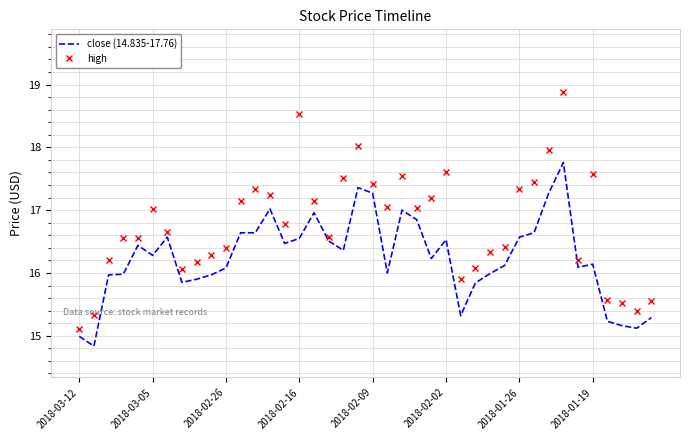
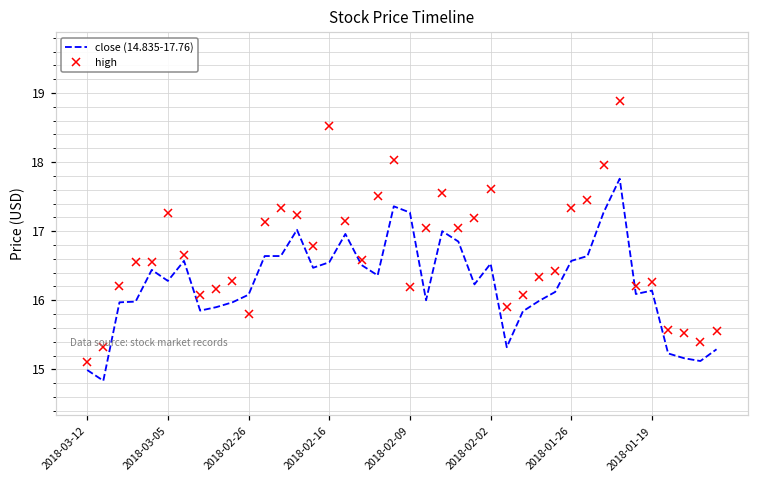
high, 2018-03-05: 17.0 -> 17.3
high, 2018-02-26: 16.4 -> 15.8
high, 2018-02-09: 17.4 -> 16.2
high, 2018-01-19: 17.6 -> 16.3
